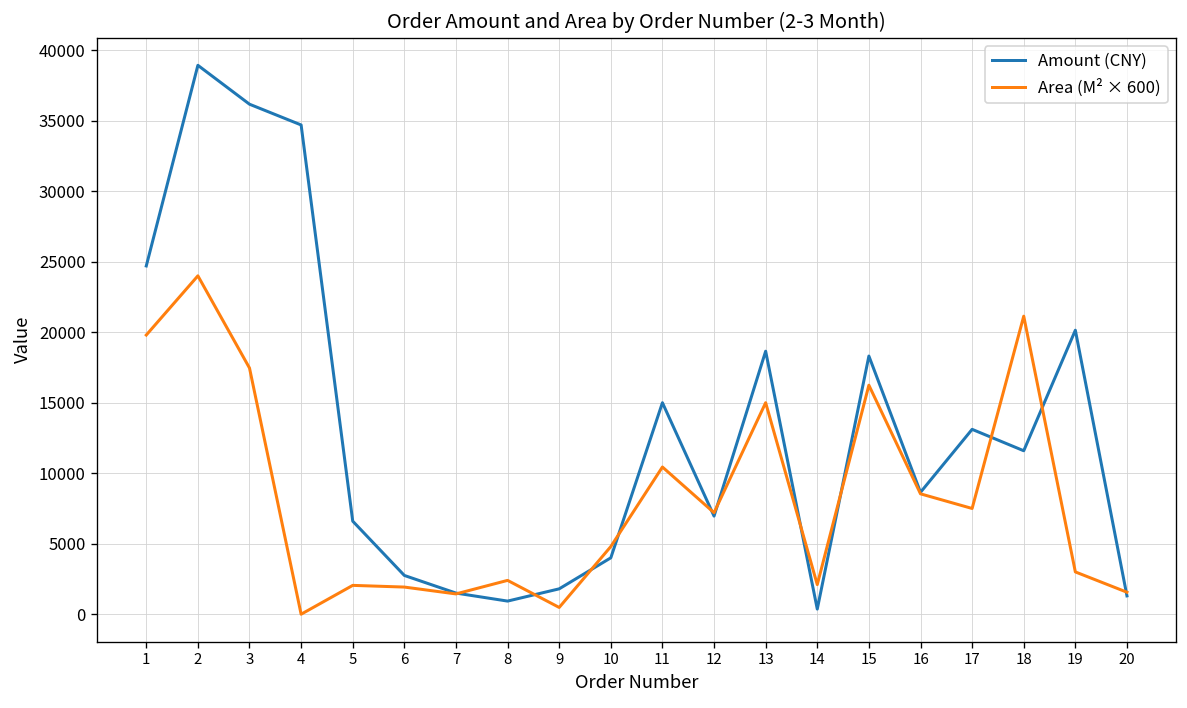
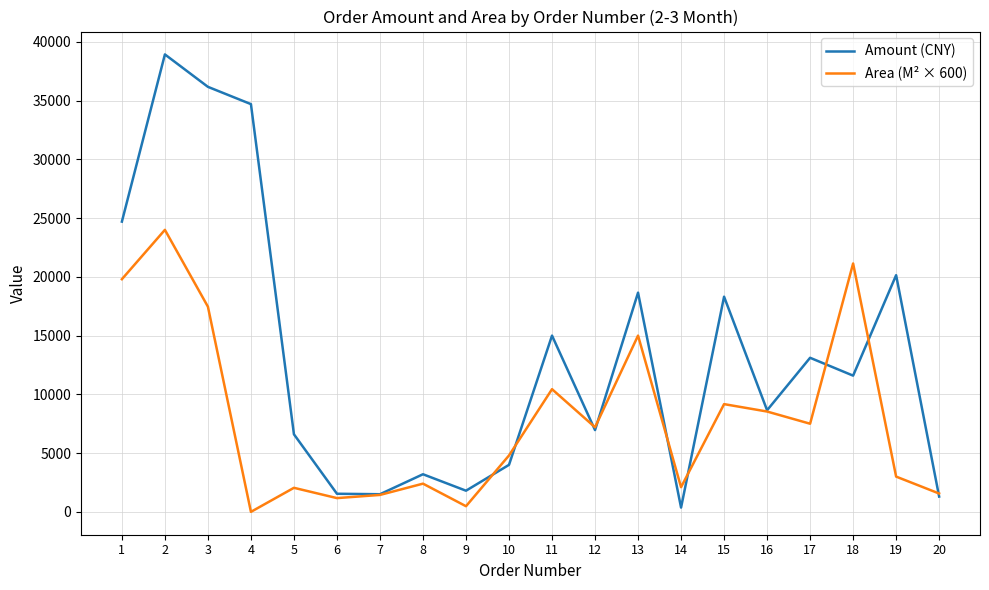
Amount (CNY), 6: 2800 -> 1500
Area (M² × 600), 6: 1900 -> 1200
Amount (CNY), 8: 900 -> 3200
Area (M² × 600), 15: 16200 -> 9200
